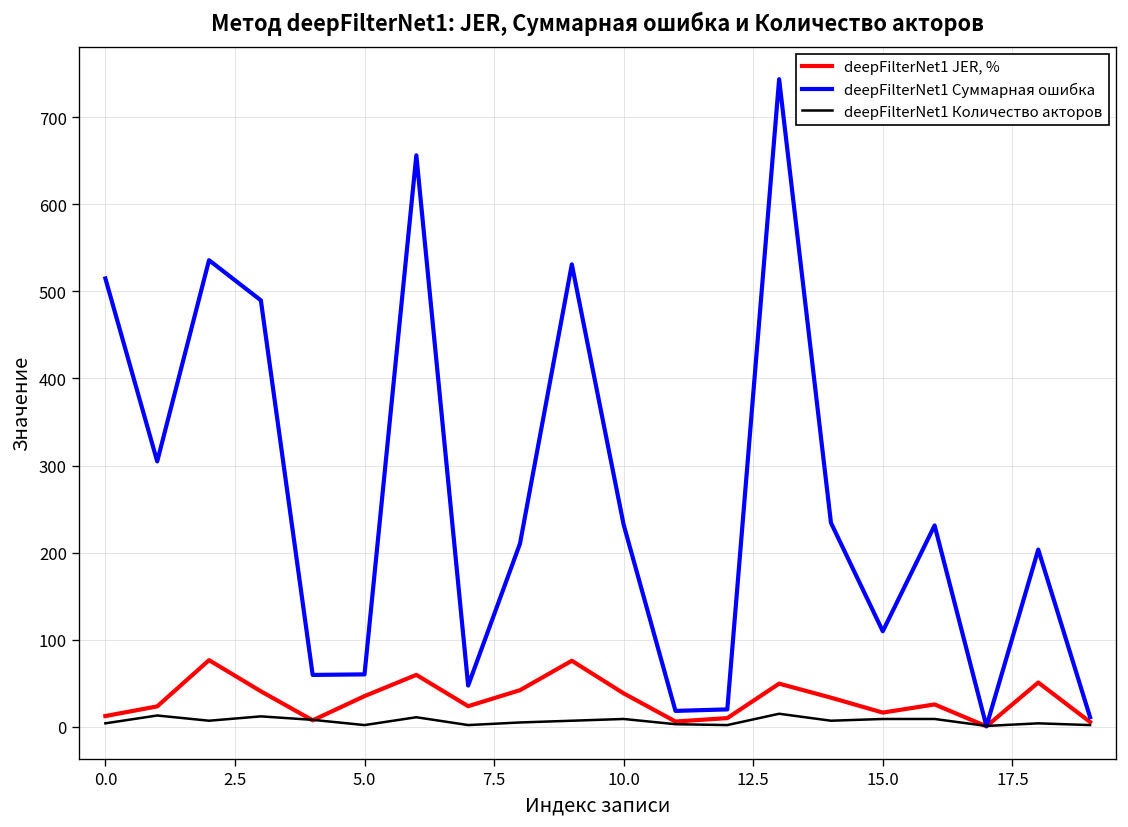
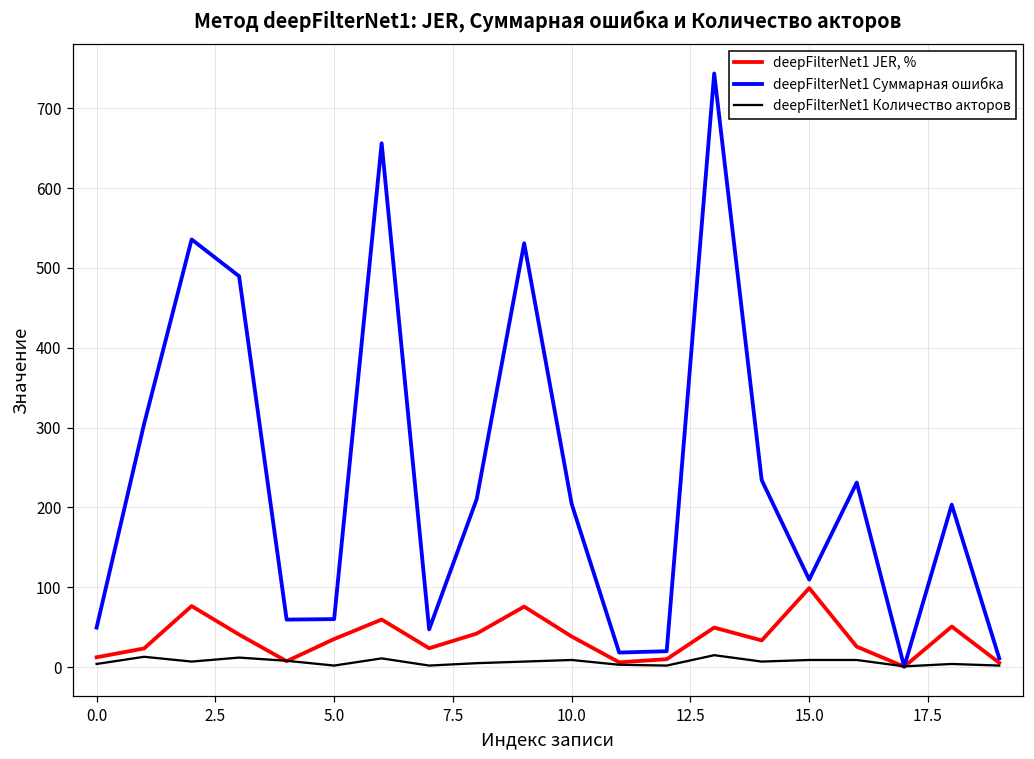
deepFilterNet1 Суммарная ошибка, 0.0: 510 -> 50
deepFilterNet1 Суммарная ошибка, 10.0: 230 -> 200
deepFilterNet1 JER, %, 15.0: 20 -> 100
